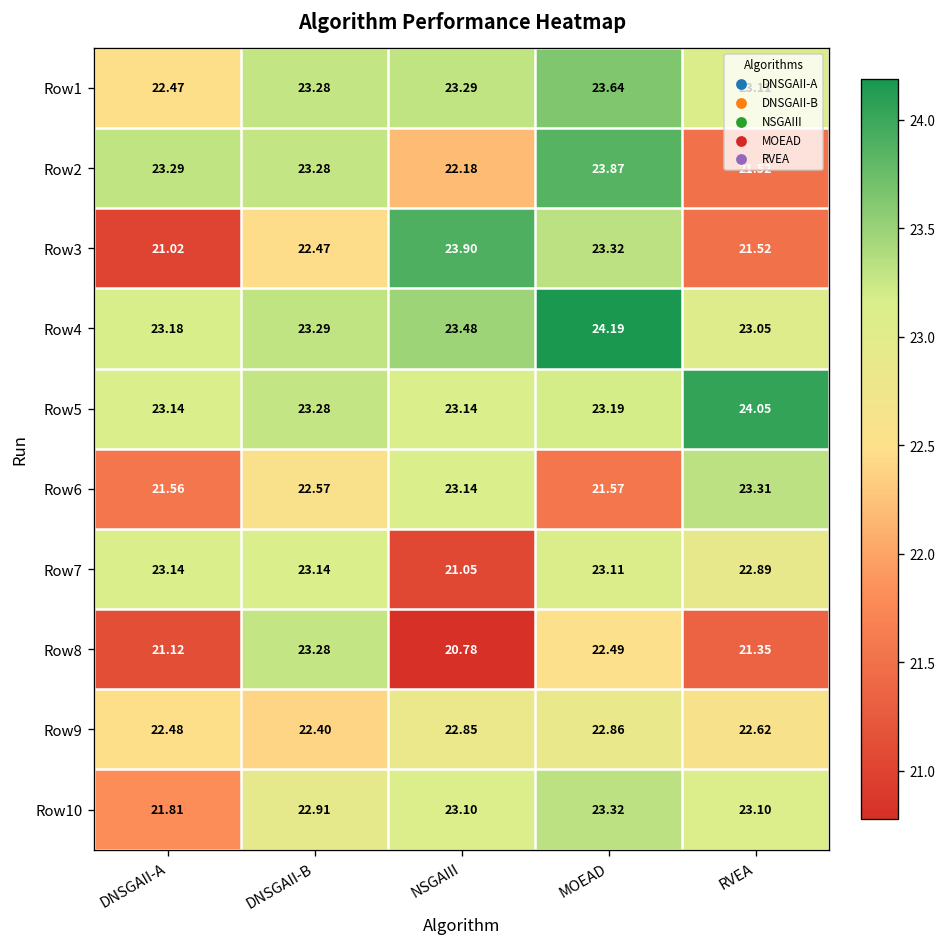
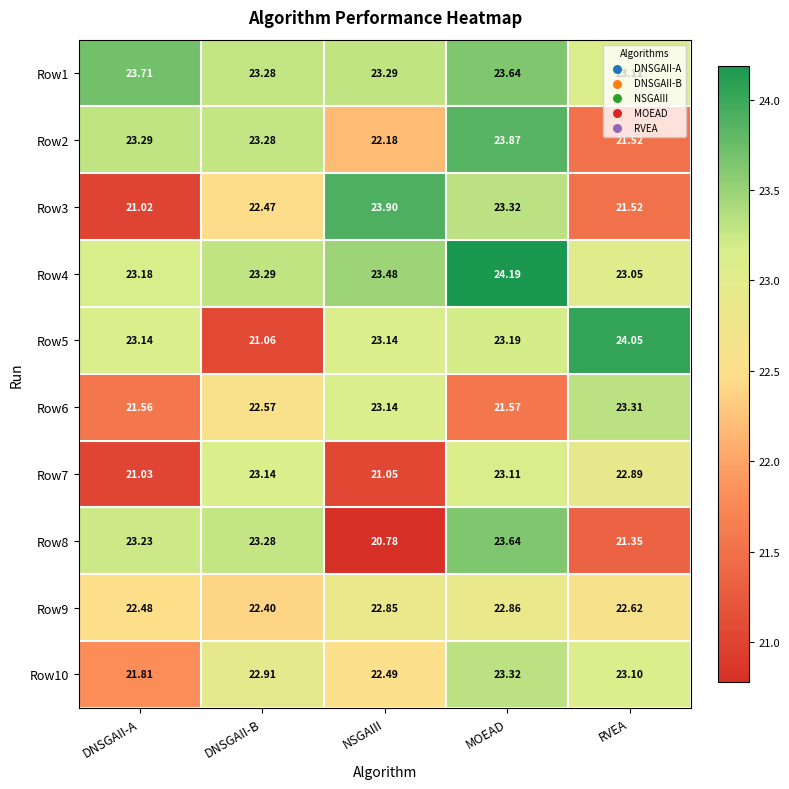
Row1, DNSGAII-A: 22.47 -> 23.71
Row5, DNSGAII-B: 23.28 -> 21.06
Row7, DNSGAII-A: 23.14 -> 21.03
Row8, DNSGAII-A: 21.12 -> 23.23
Row8, MOEAD: 22.49 -> 23.64
Row10, NSGAIII: 23.10 -> 22.49
